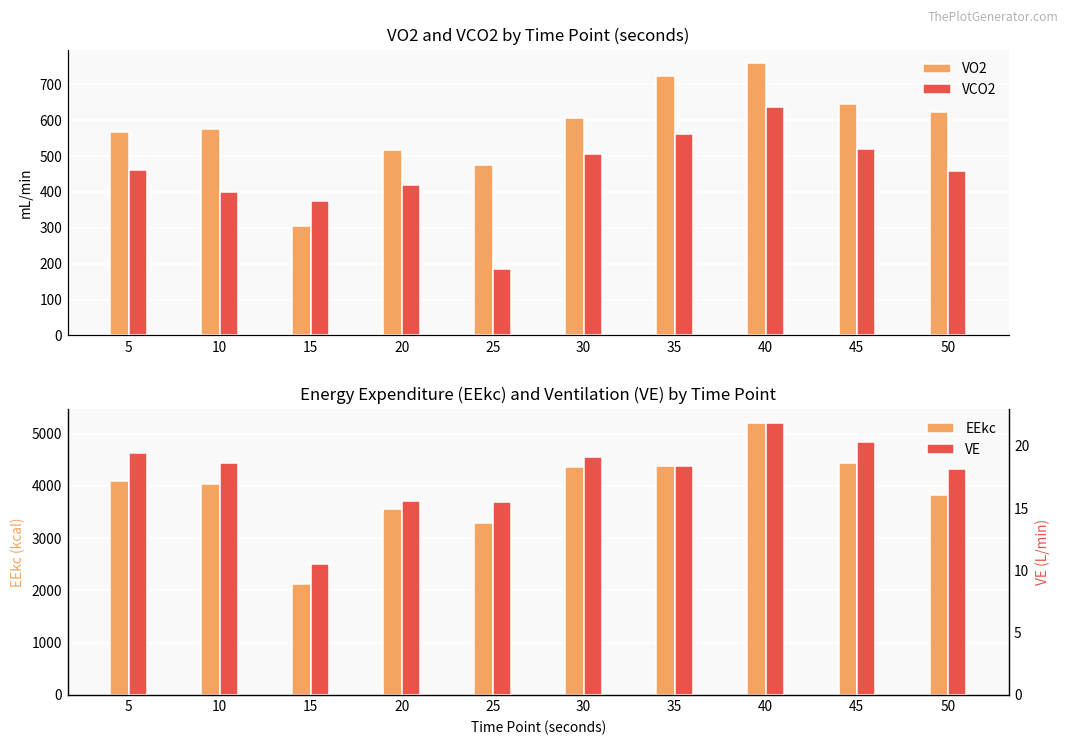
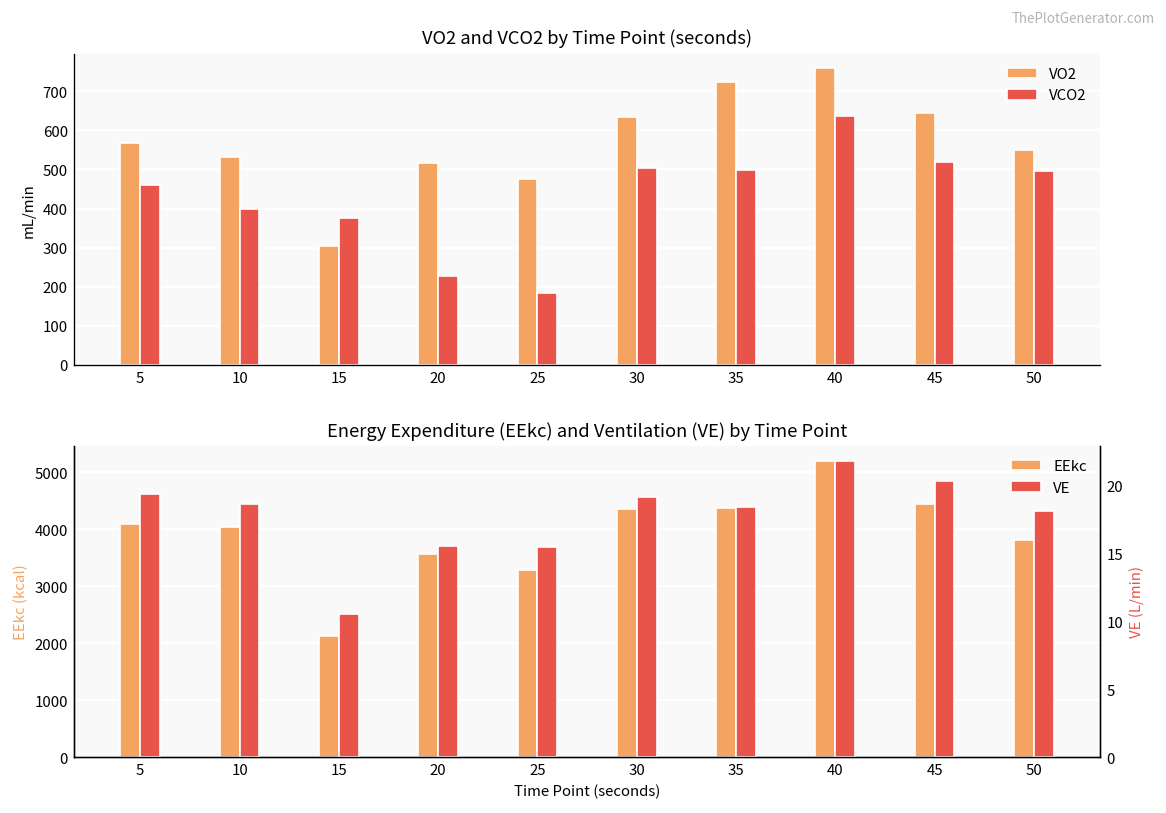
VO2 and VCO2 by Time Point (seconds), VO2, 10: 580 -> 530
VO2 and VCO2 by Time Point (seconds), VCO2, 20: 420 -> 230
VO2 and VCO2 by Time Point (seconds), VO2, 30: 610 -> 630
VO2 and VCO2 by Time Point (seconds), VCO2, 35: 560 -> 500
VO2 and VCO2 by Time Point (seconds), VO2, 50: 620 -> 550
VO2 and VCO2 by Time Point (seconds), VCO2, 50: 460 -> 490
